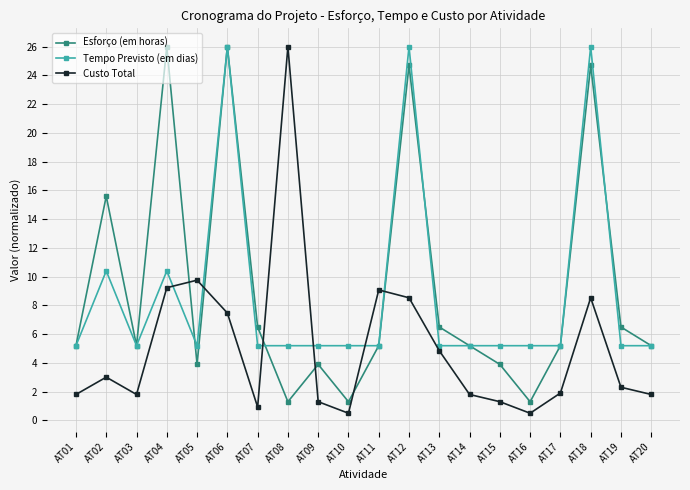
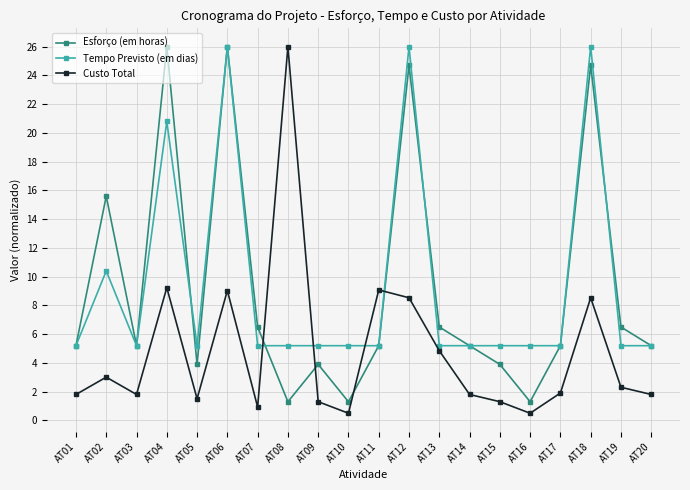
Tempo Previsto (em dias), AT04: 10.4 -> 20.8
Custo Total, AT05: 9.8 -> 1.5
Custo Total, AT06: 7.5 -> 9.0
